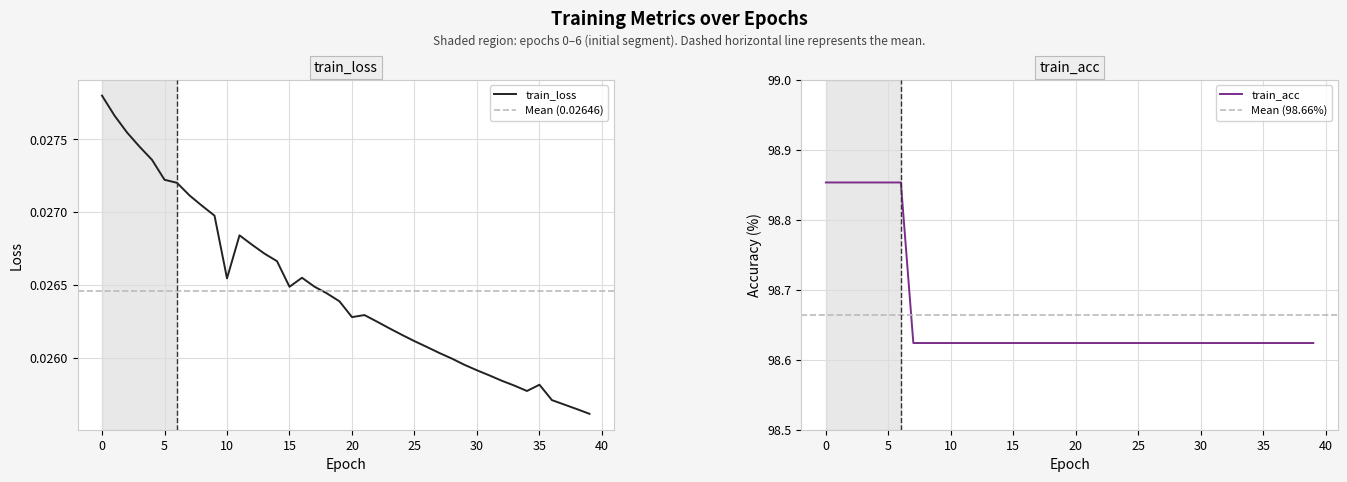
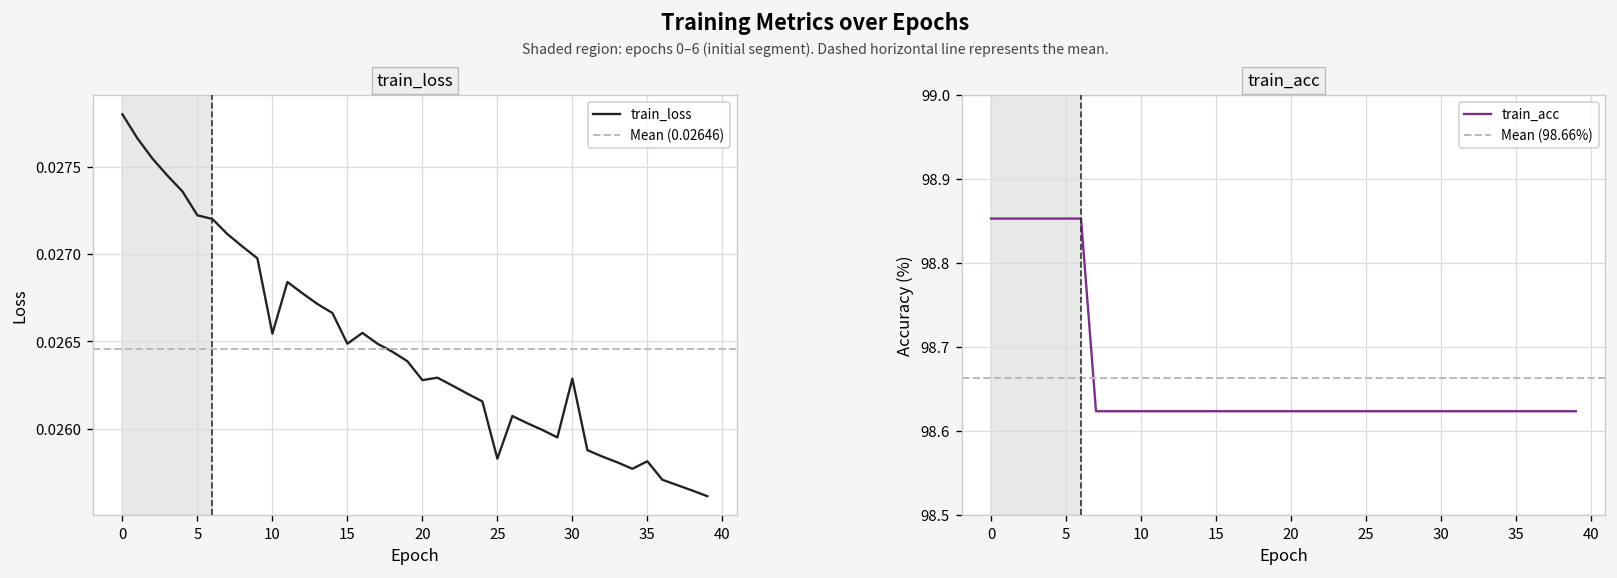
train_loss, 25: 0.02611 -> 0.02583
train_loss, 30: 0.02591 -> 0.02629
